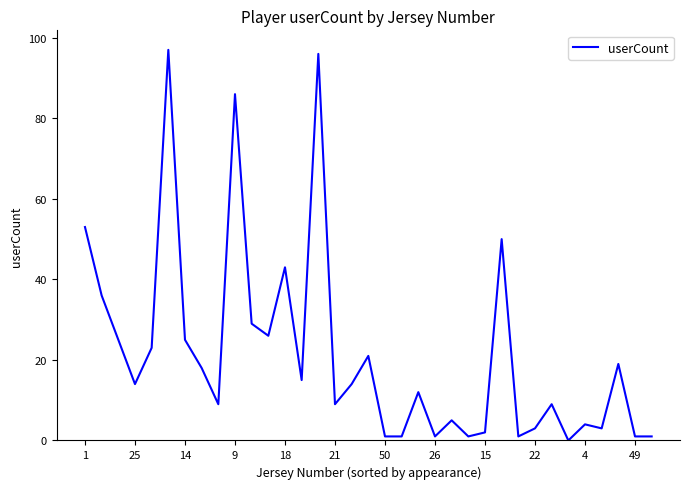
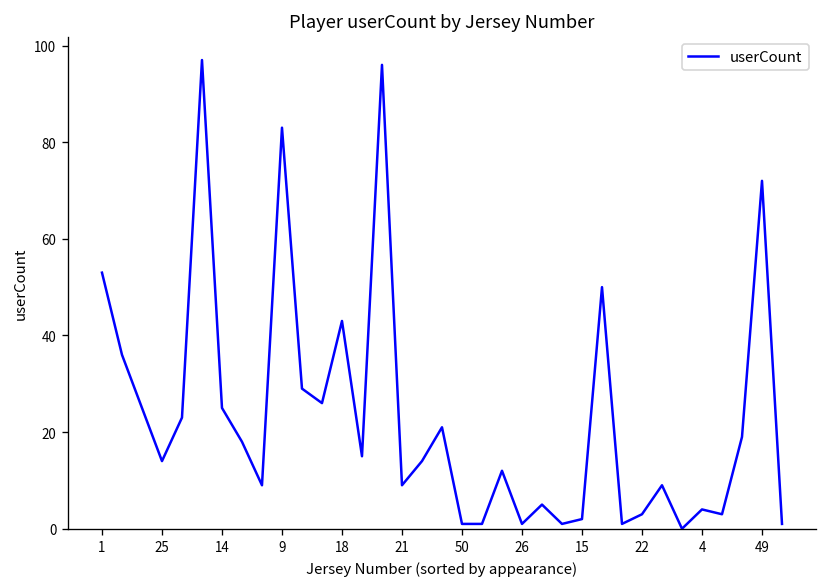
9: 86 -> 83
49: 1 -> 72
